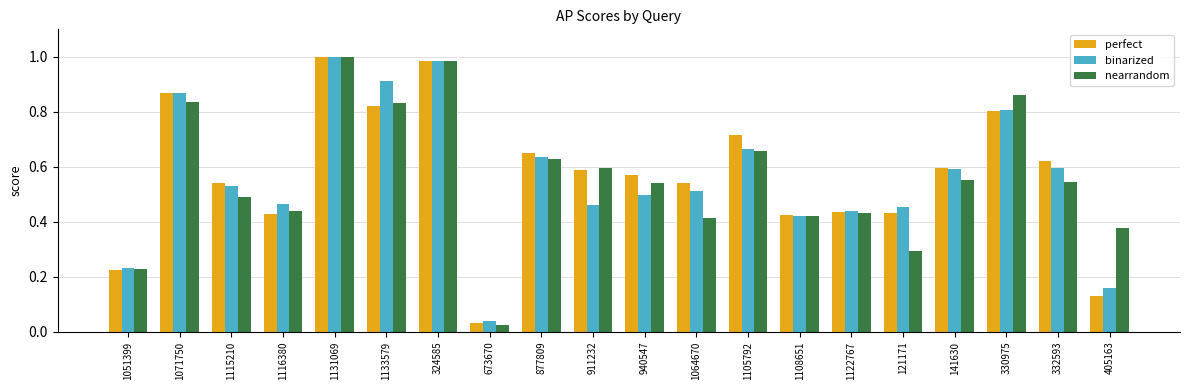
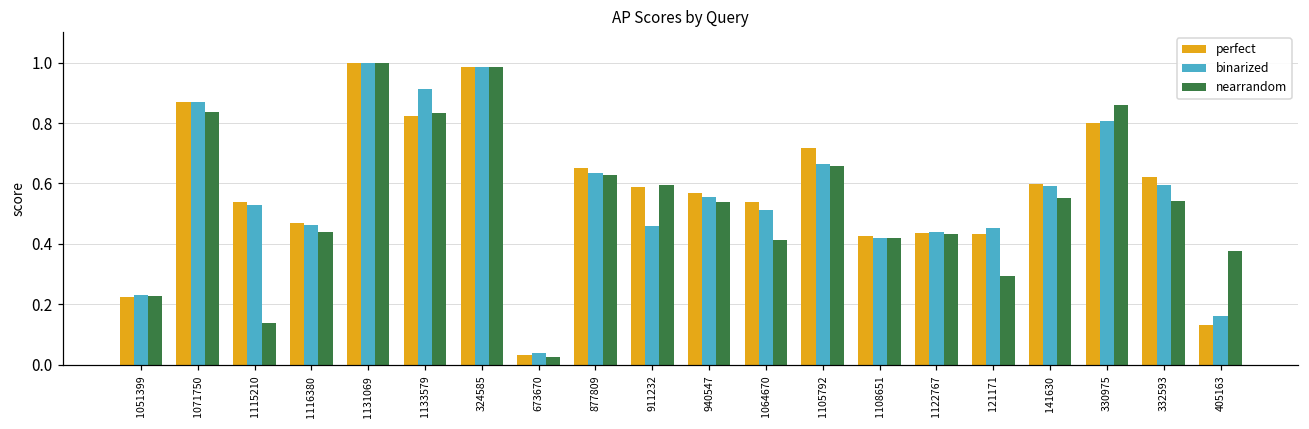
nearrandom, 1115210: 0.49 -> 0.14
perfect, 1116380: 0.43 -> 0.47
binarized, 940547: 0.50 -> 0.55
